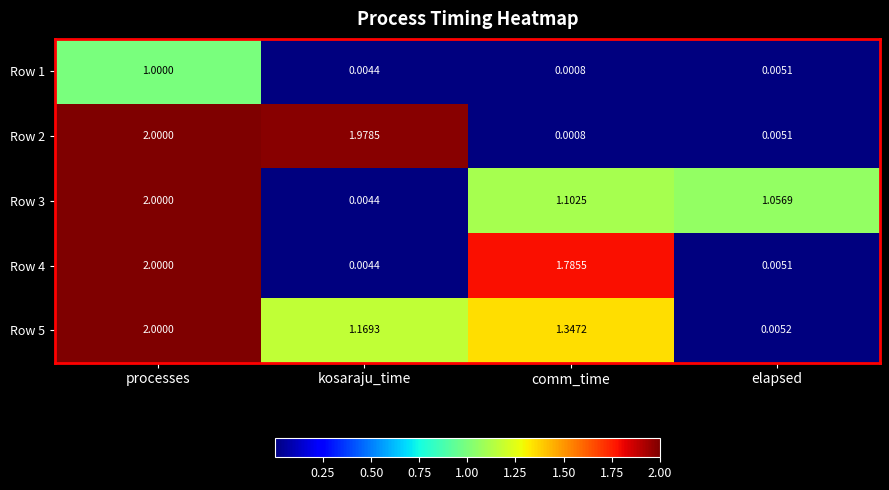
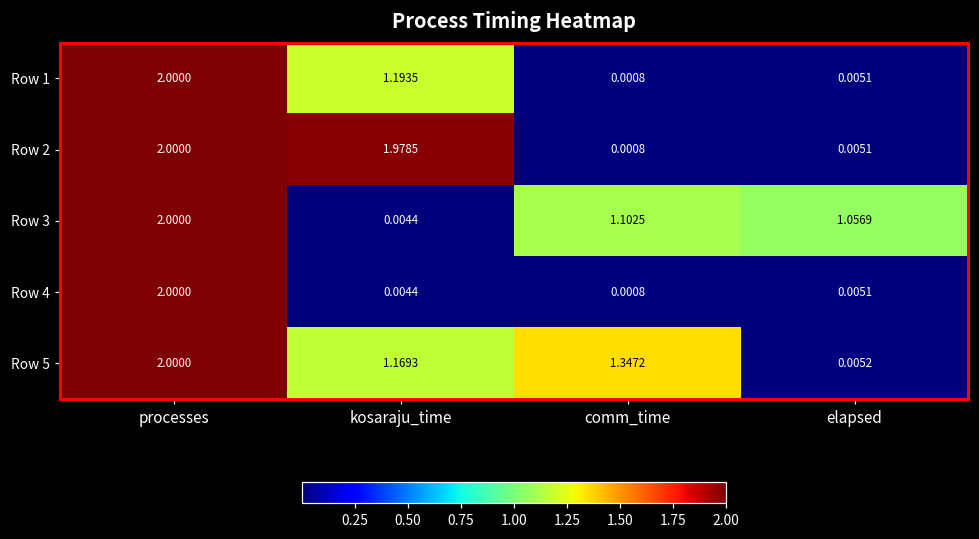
Row 1, processes: 1.0000 -> 2.0000
Row 1, kosaraju_time: 0.0044 -> 1.1935
Row 4, comm_time: 1.7855 -> 0.0008
